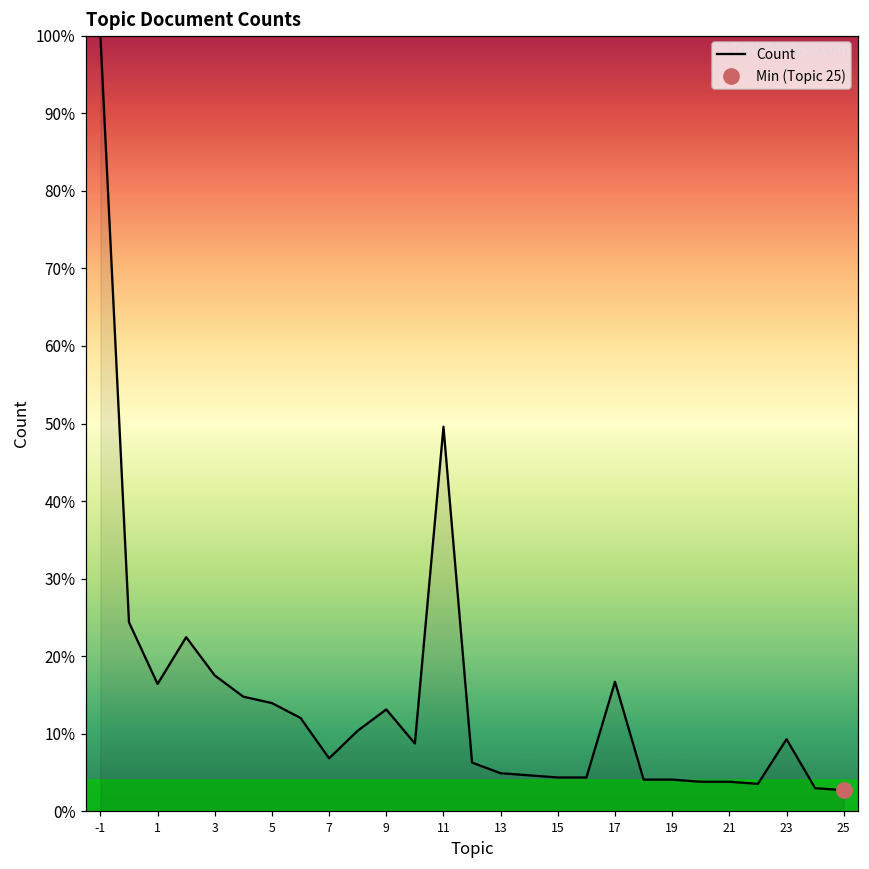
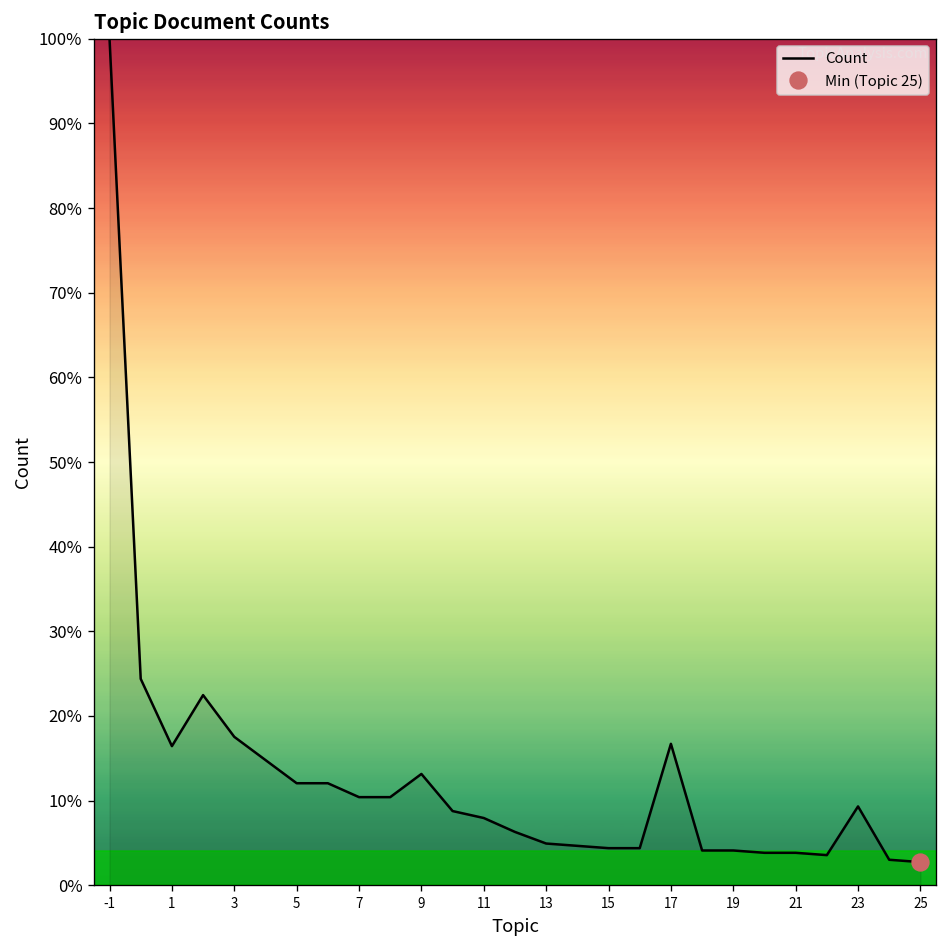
Count, 5: 14% -> 12%
Count, 7: 7% -> 10%
Count, 11: 50% -> 8%
